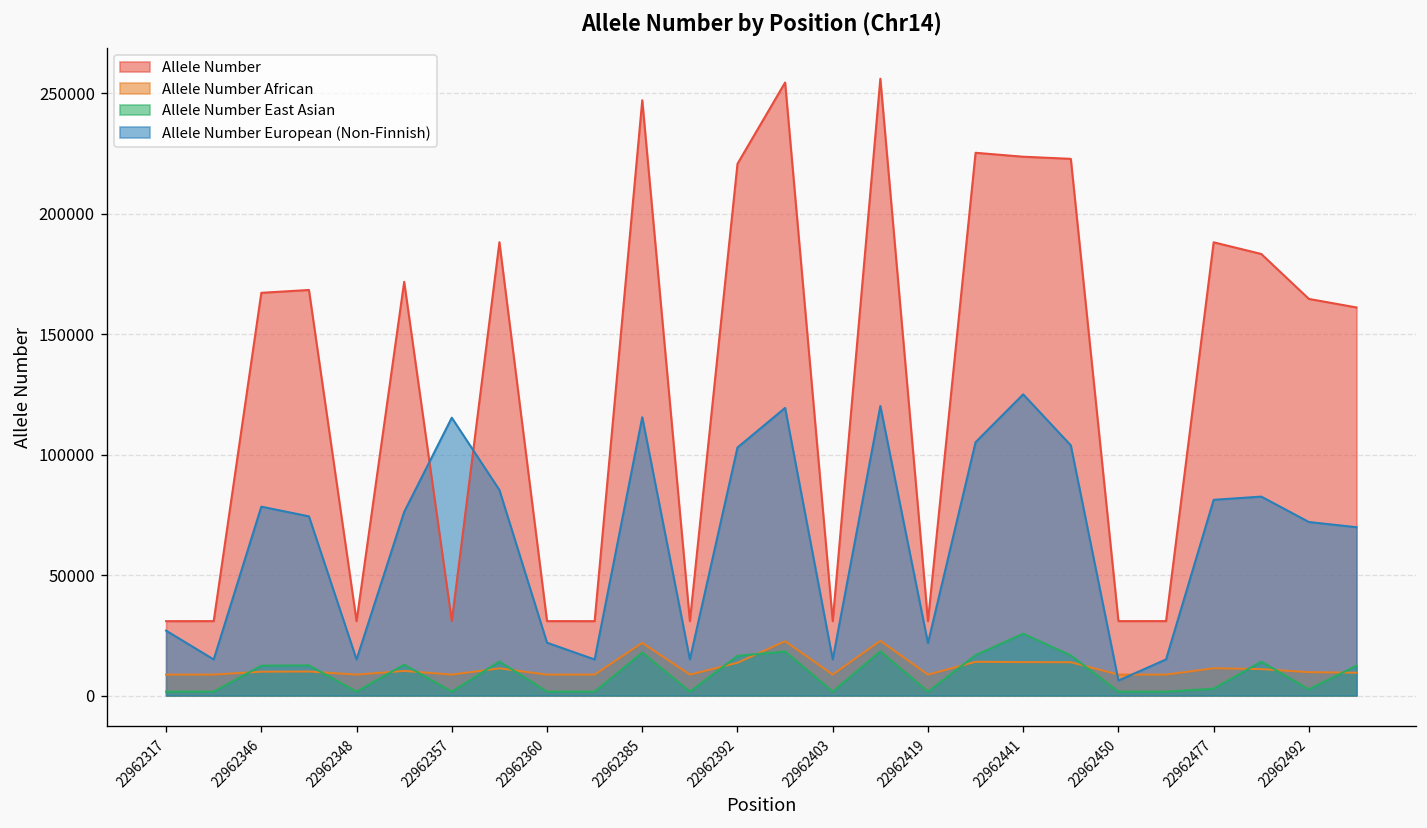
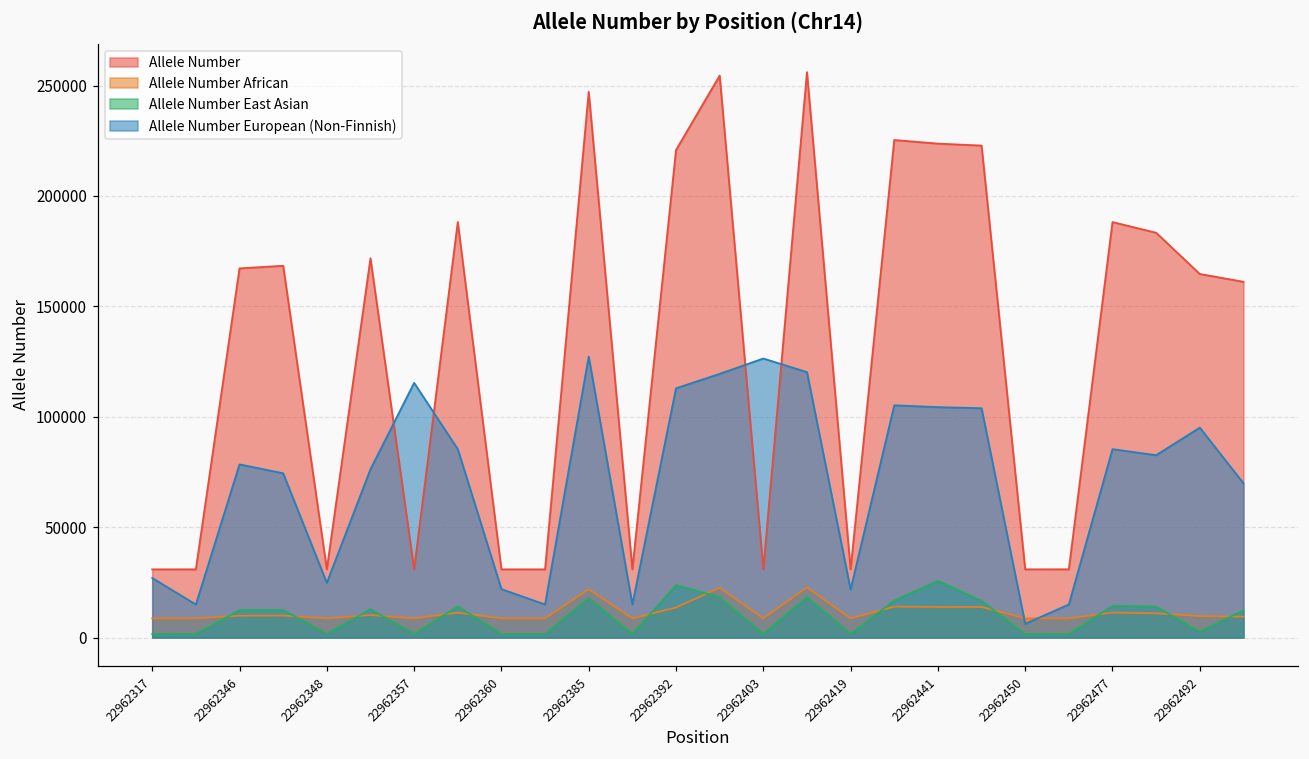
Allele Number European (Non-Finnish), 22962348: 15000 -> 25000
Allele Number European (Non-Finnish), 22962385: 116000 -> 127000
Allele Number East Asian, 22962392: 16000 -> 24000
Allele Number European (Non-Finnish), 22962392: 103000 -> 113000
Allele Number European (Non-Finnish), 22962403: 15000 -> 126000
Allele Number European (Non-Finnish), 22962441: 125000 -> 104000
Allele Number East Asian, 22962477: 3000 -> 14000
Allele Number European (Non-Finnish), 22962477: 81000 -> 85000
Allele Number European (Non-Finnish), 22962492: 72000 -> 95000
